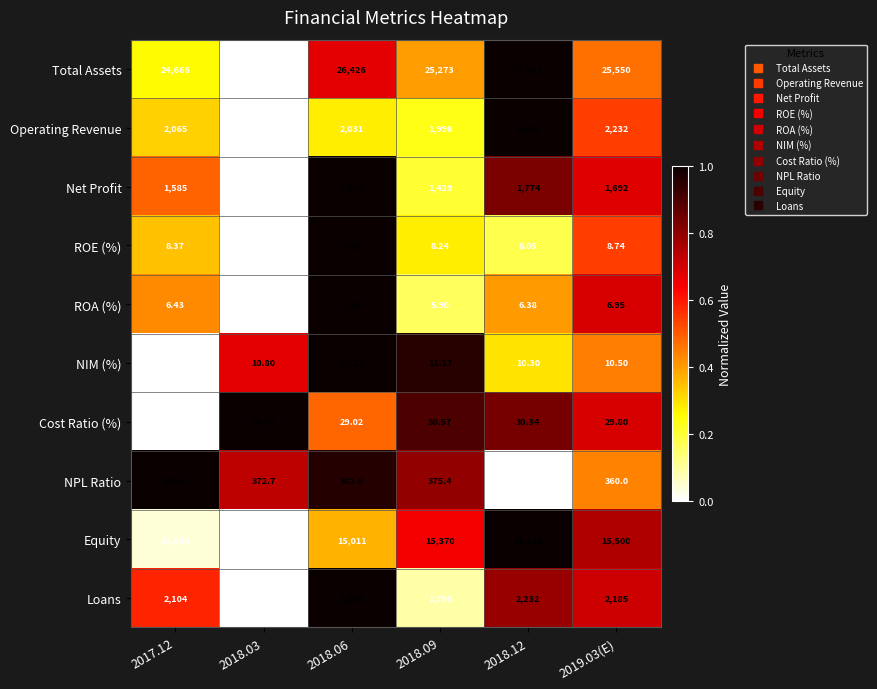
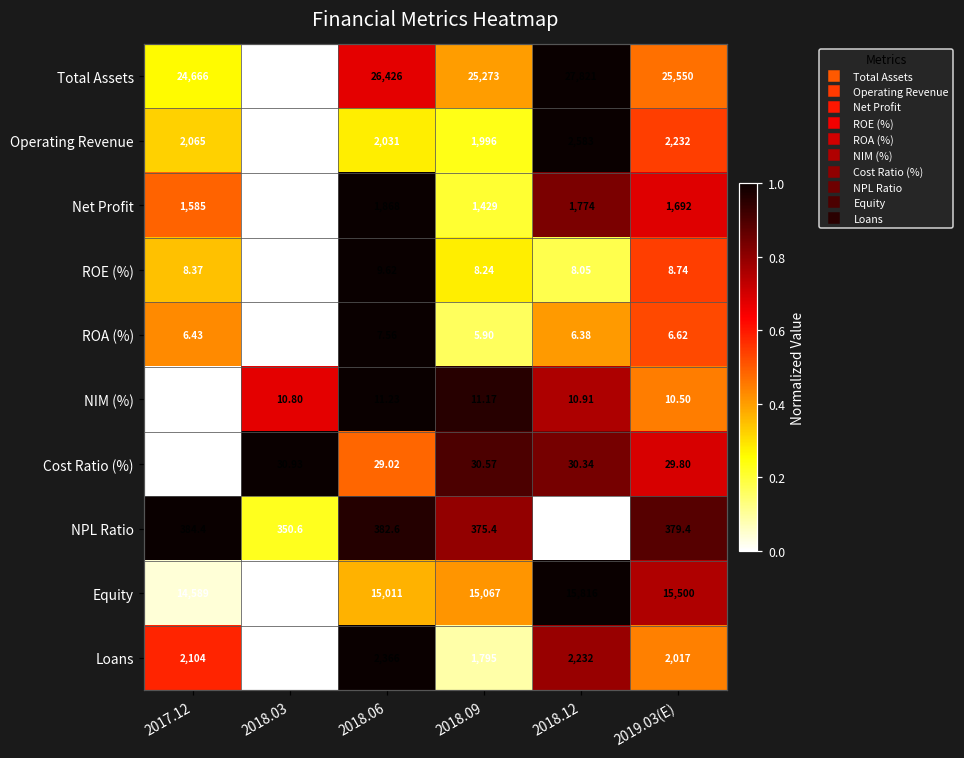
ROA (%), 2019.03(E): 6.95 -> 6.62
NIM (%), 2018.12: 10.30 -> 10.91
NPL Ratio, 2018.03: 372.7 -> 350.6
NPL Ratio, 2019.03(E): 360.0 -> 379.4
Equity, 2018.09: 15,370 -> 15,067
Loans, 2019.03(E): 2,185 -> 2,017
